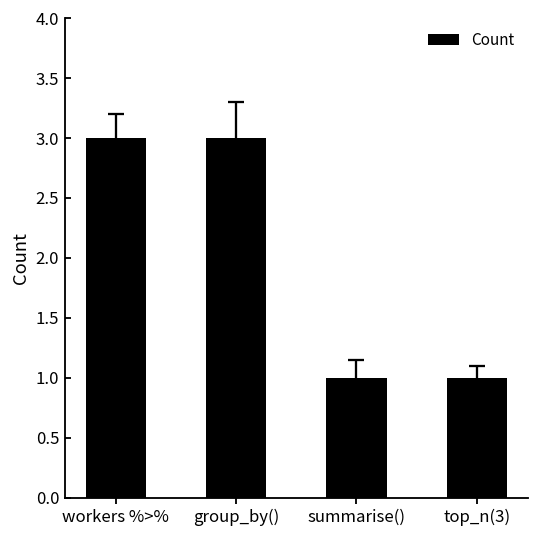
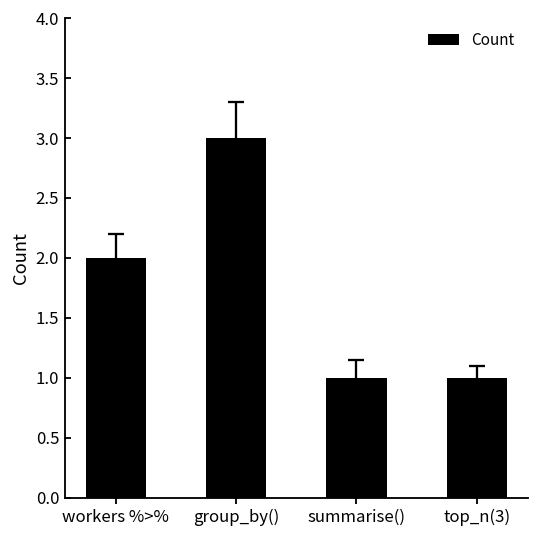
Count, workers %>%: 3 -> 2
